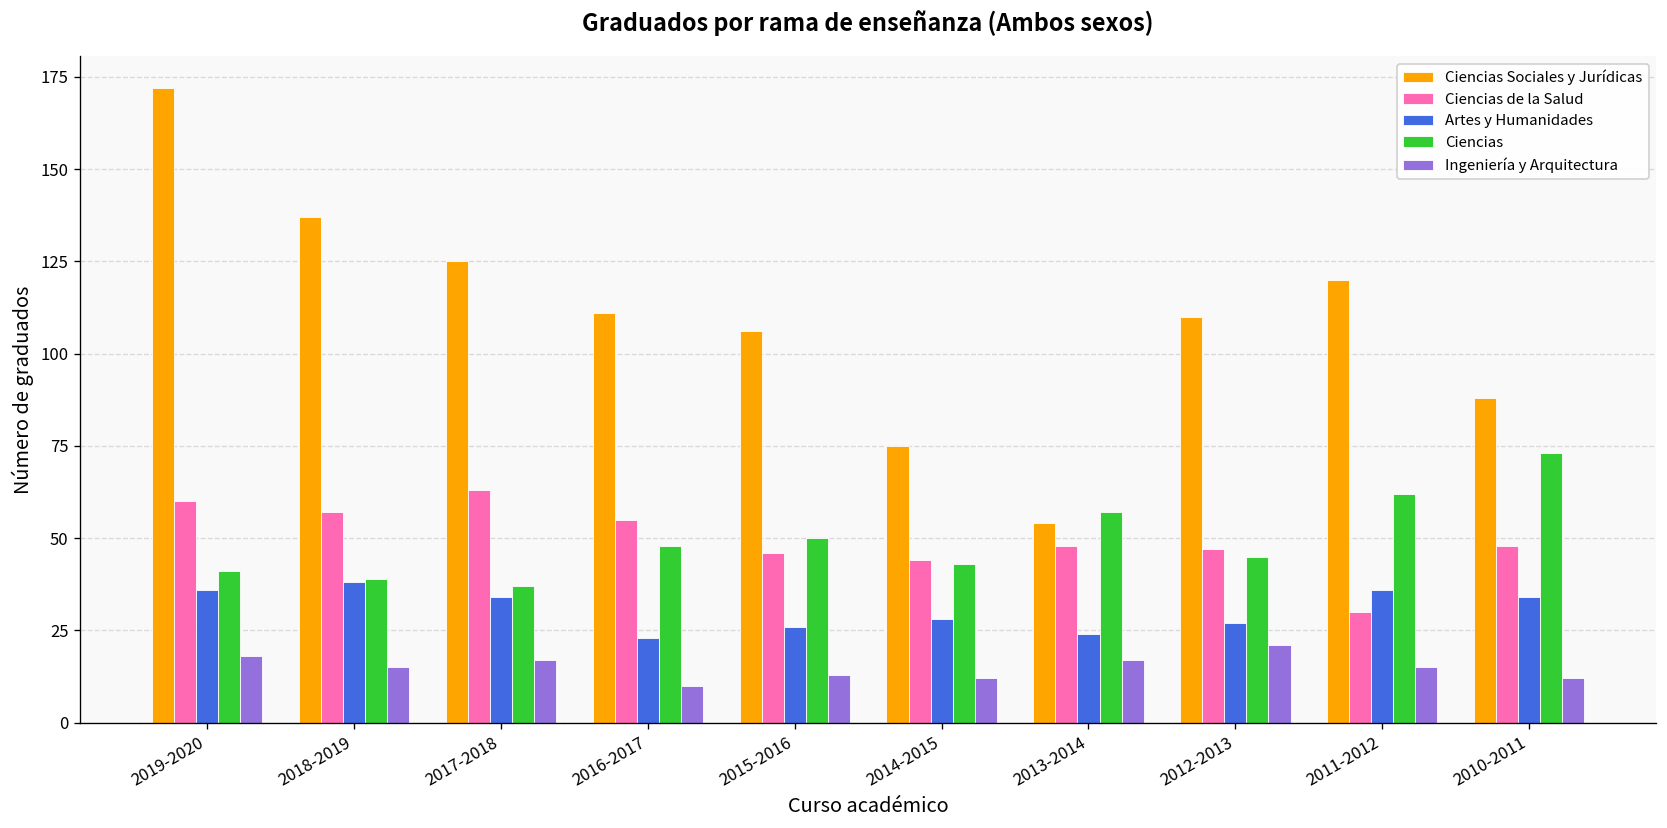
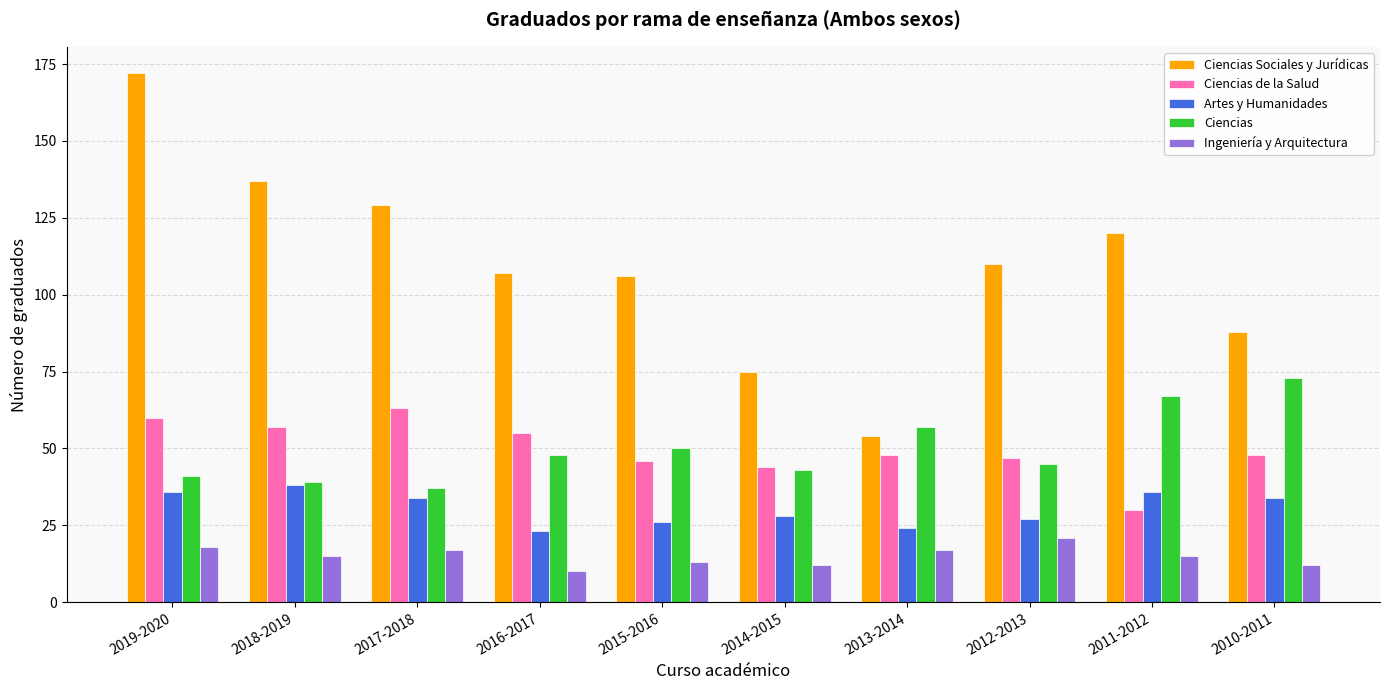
Ciencias Sociales y Jurídicas, 2017-2018: 125 -> 129
Ciencias Sociales y Jurídicas, 2016-2017: 111 -> 107
Ciencias, 2011-2012: 62 -> 67
